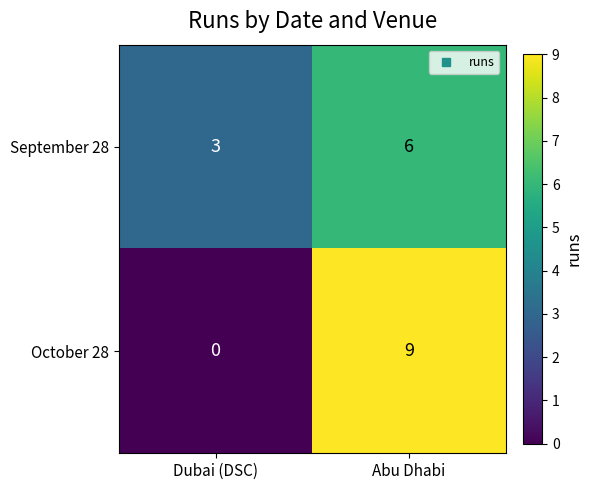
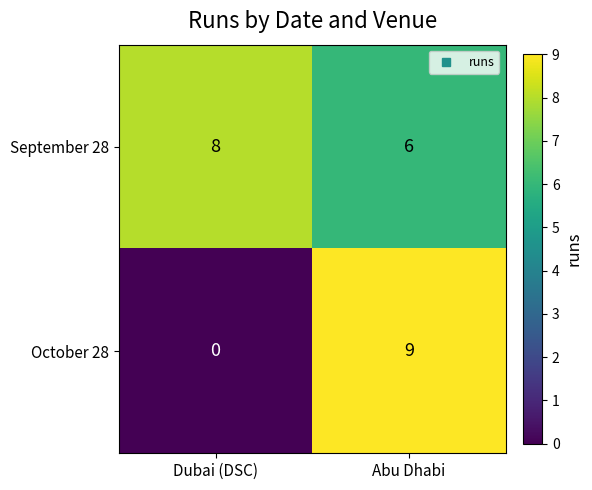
September 28, Dubai (DSC): 3 -> 8
